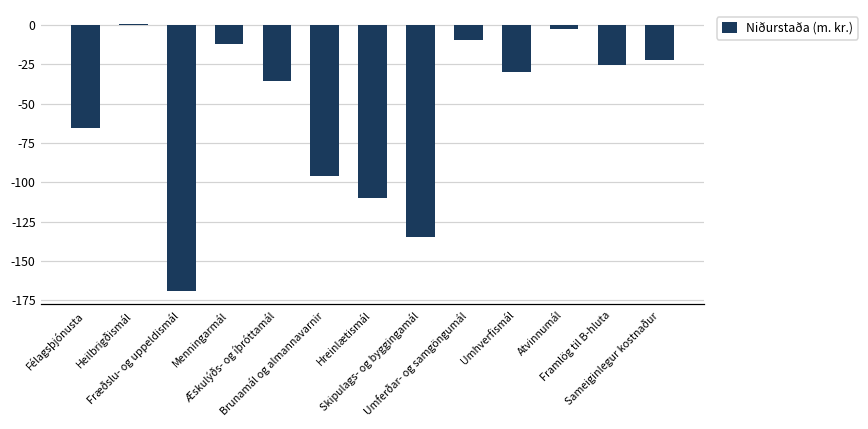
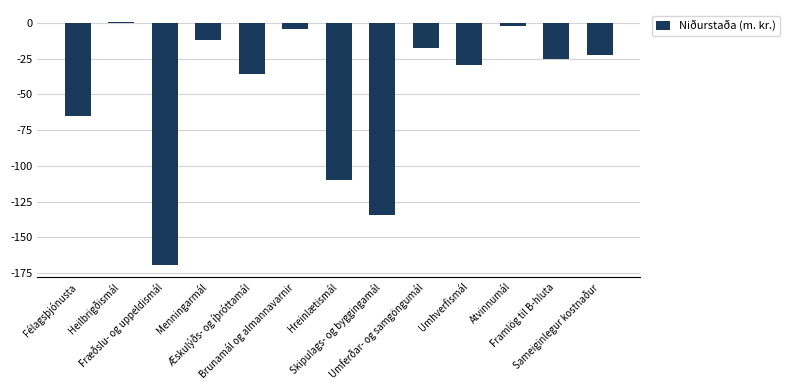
Brunamál og almannavarnir: -96 -> -4
Umferðar- og samgöngumál: -10 -> -18
